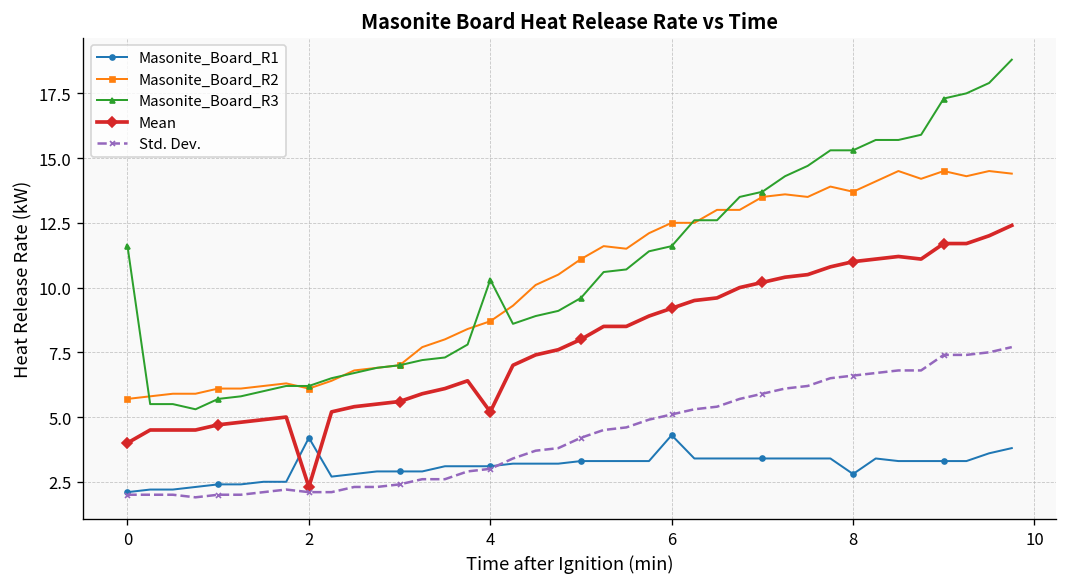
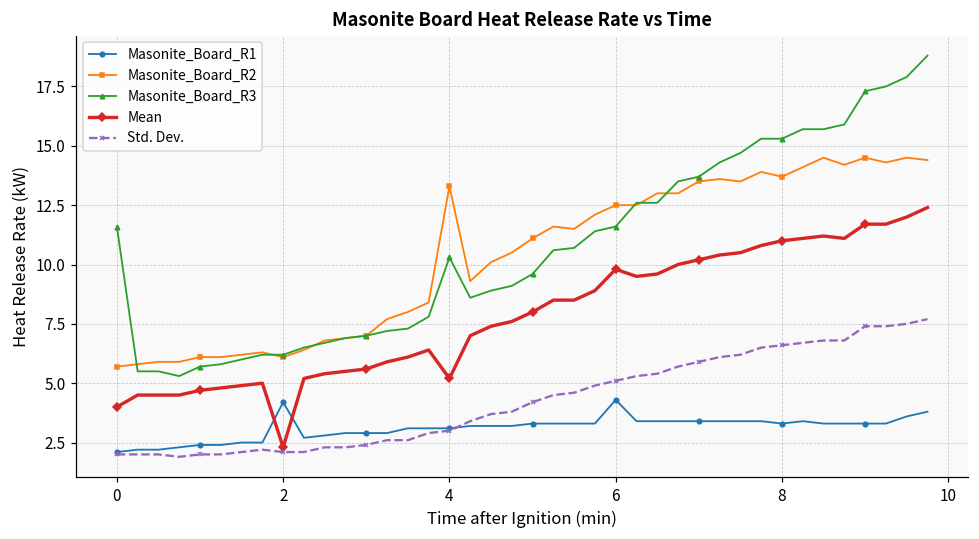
Masonite_Board_R2, 4: 8.7 -> 13.3
Mean, 6: 9.2 -> 9.8
Masonite_Board_R1, 8: 2.8 -> 3.3
